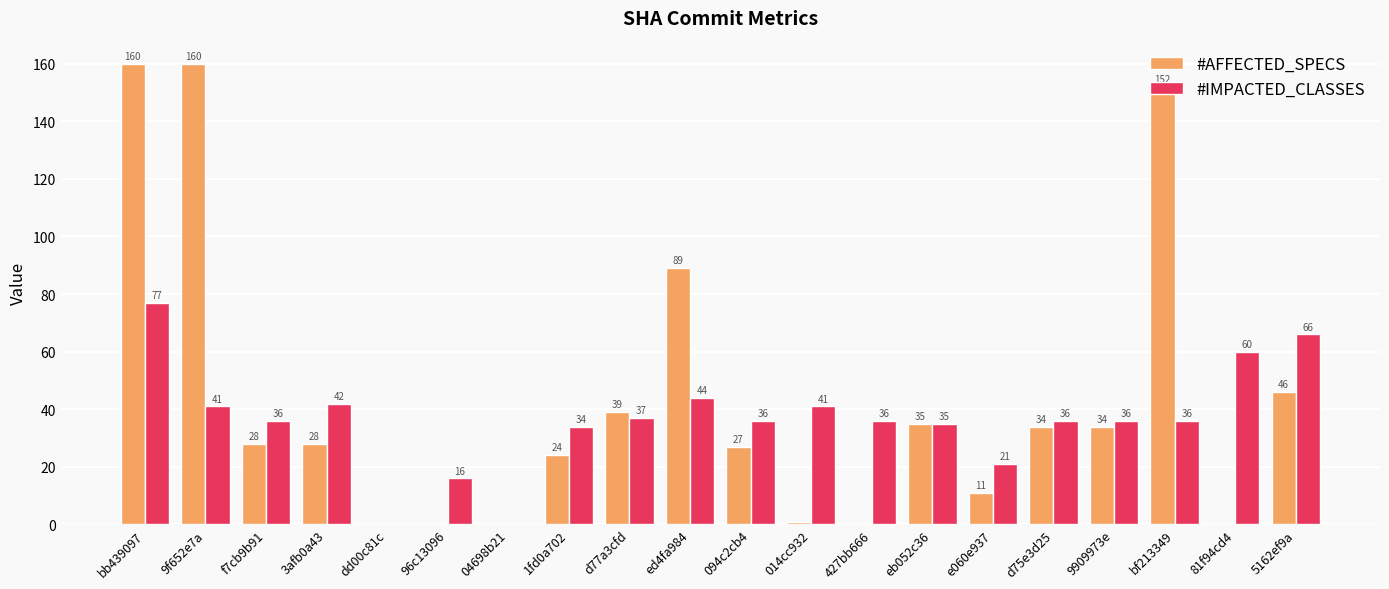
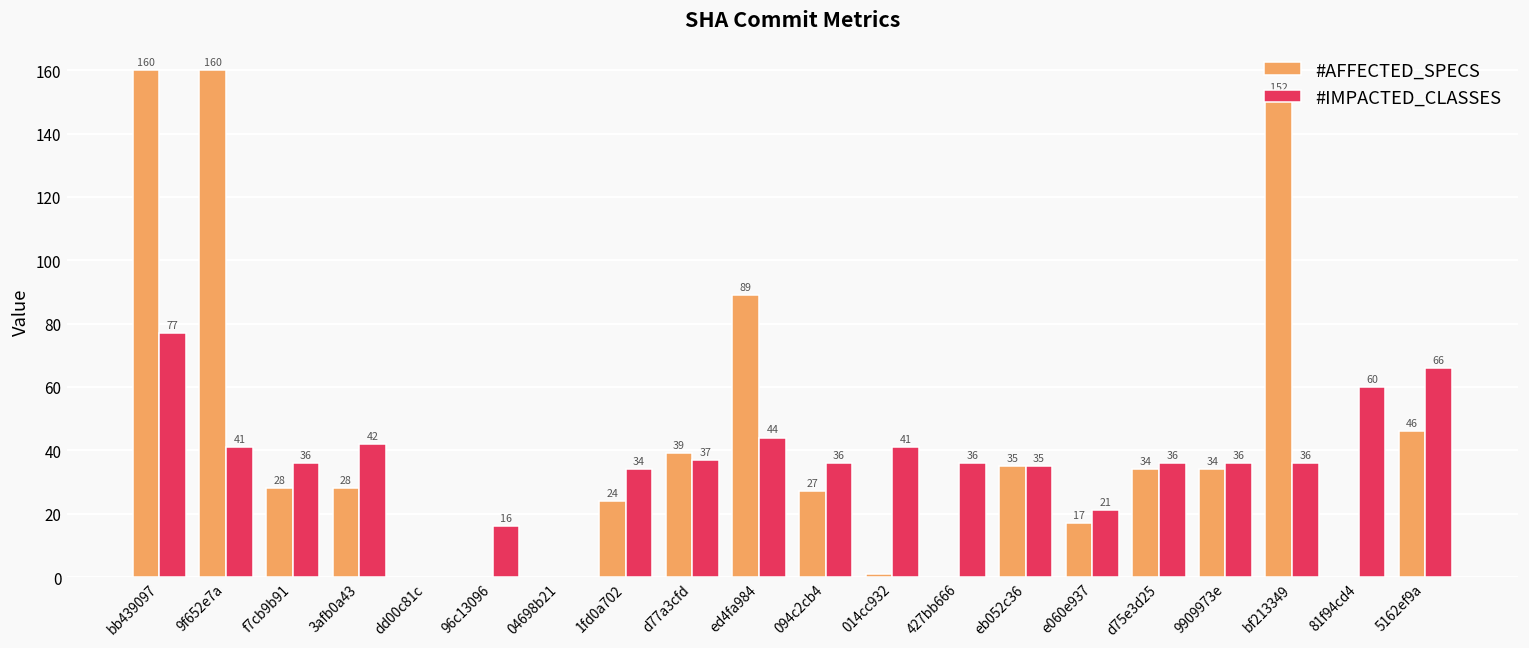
#AFFECTED_SPECS, e060e937: 11 -> 17
